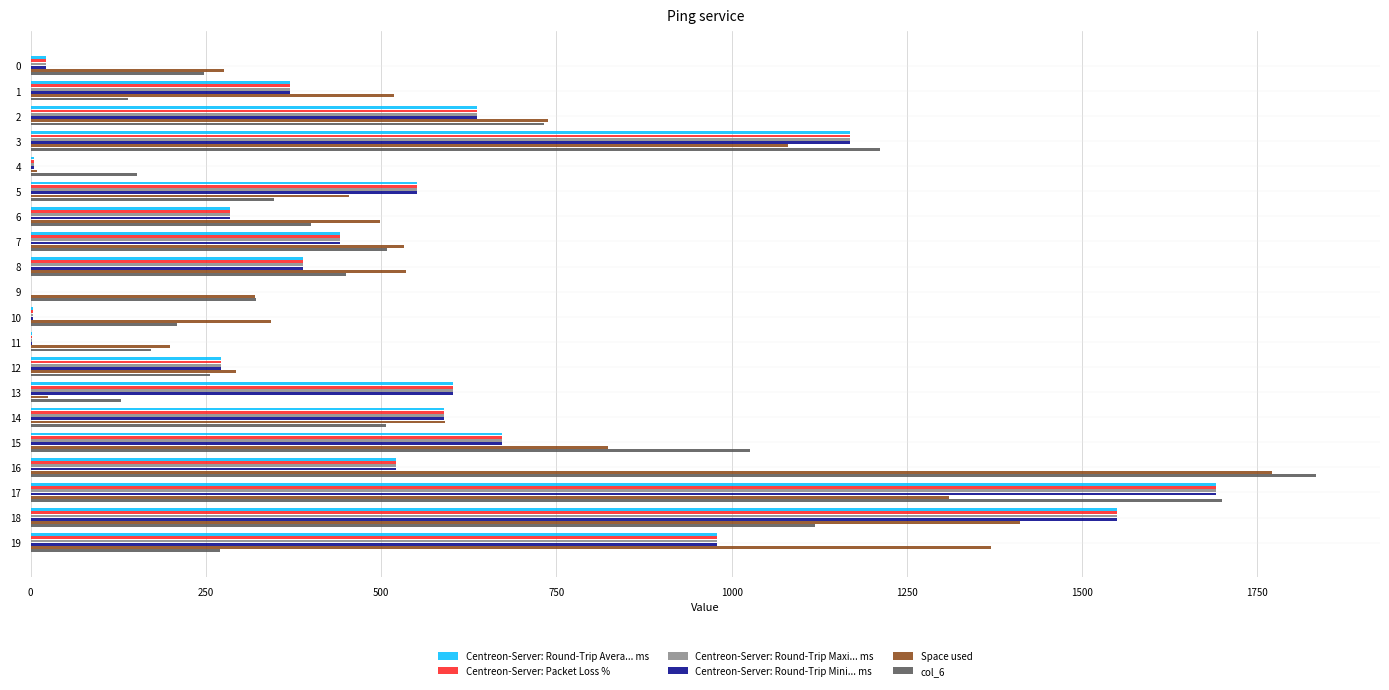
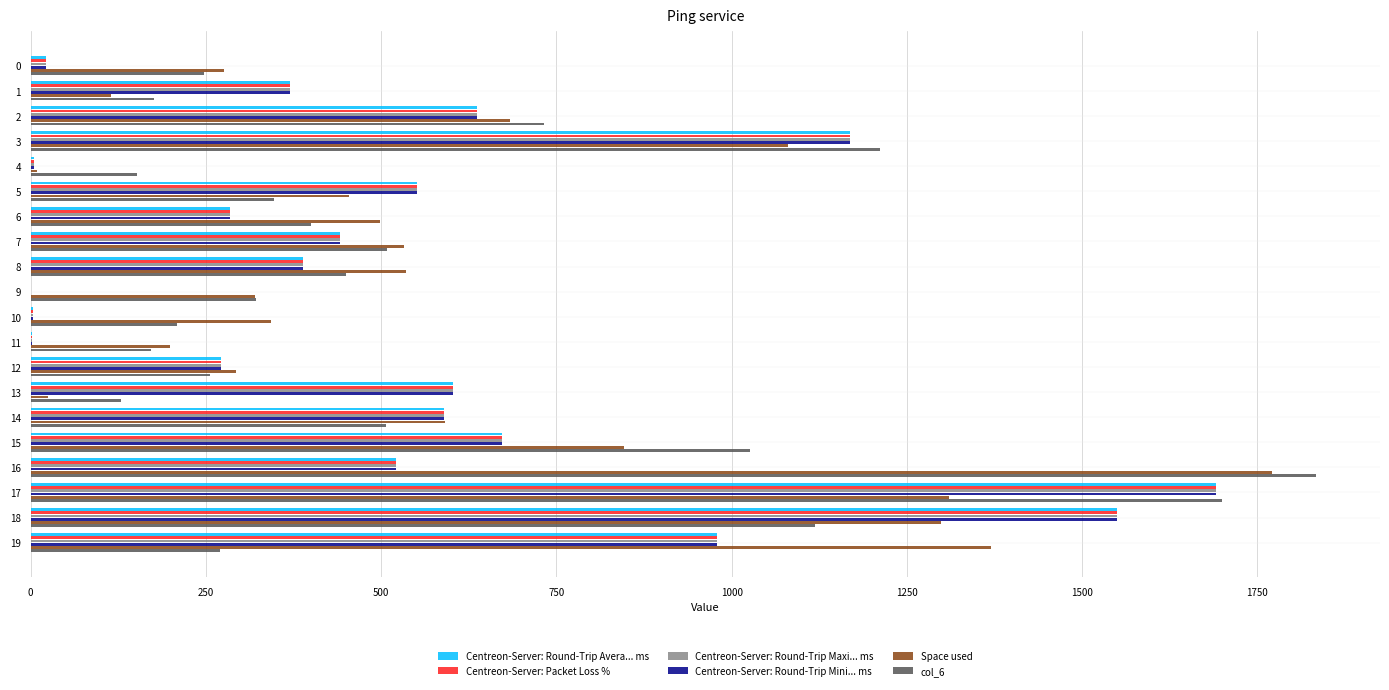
Space used, 1: 520 -> 110
col_6, 1: 140 -> 180
Space used, 2: 740 -> 680
Space used, 15: 820 -> 850
Space used, 18: 1410 -> 1300
